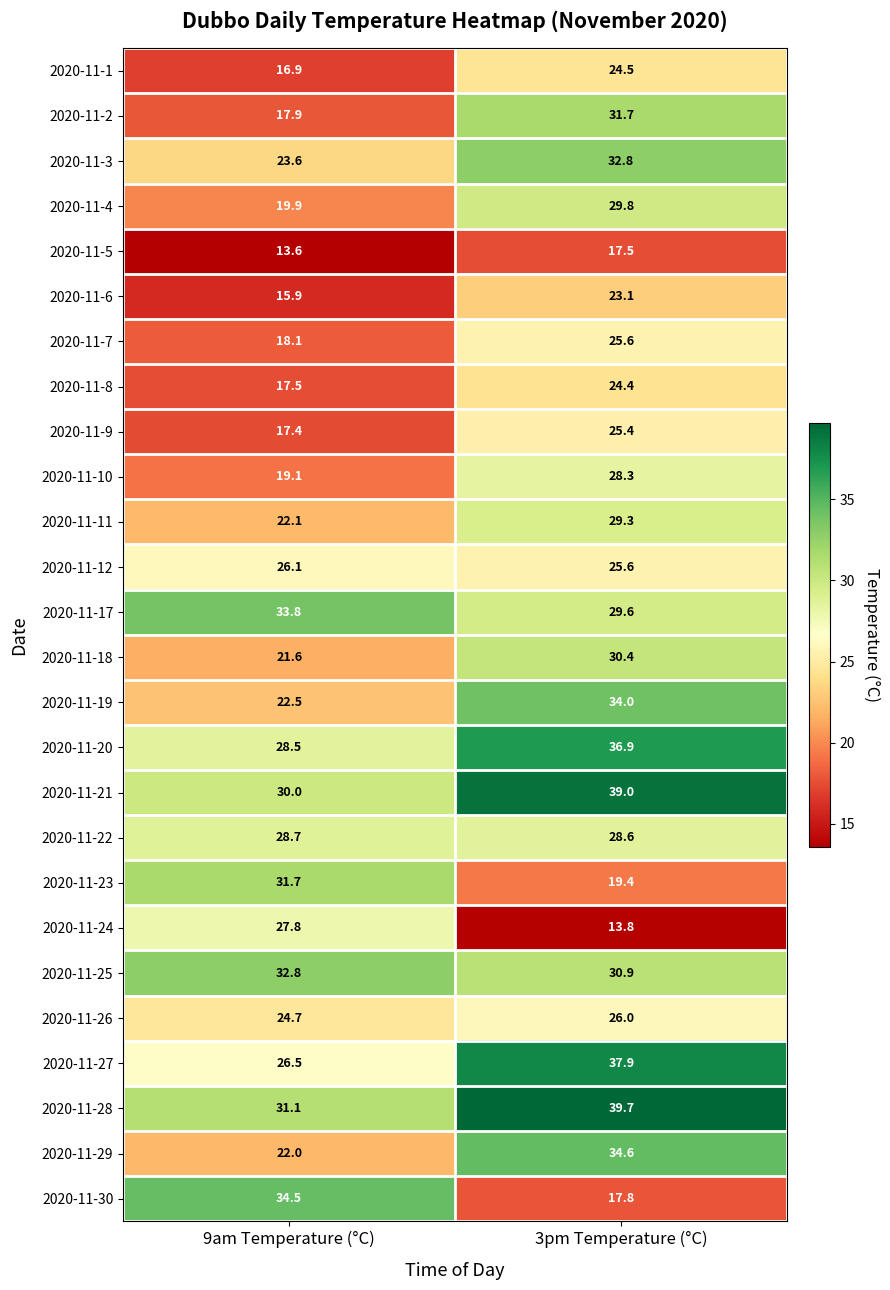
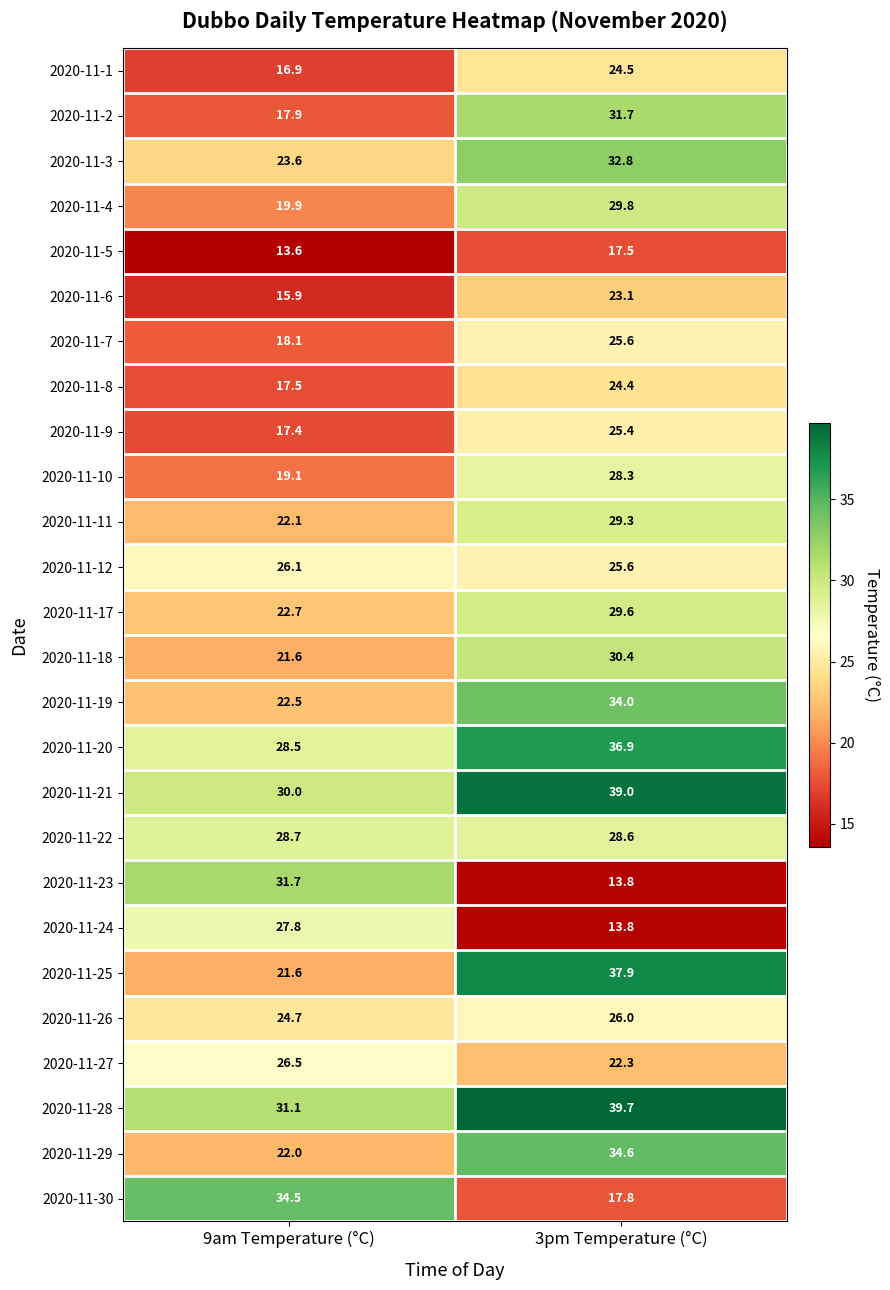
2020-11-17, 9am Temperature (°C): 33.8 -> 22.7
2020-11-23, 3pm Temperature (°C): 19.4 -> 13.8
2020-11-25, 9am Temperature (°C): 32.8 -> 21.6
2020-11-25, 3pm Temperature (°C): 30.9 -> 37.9
2020-11-27, 3pm Temperature (°C): 37.9 -> 22.3
